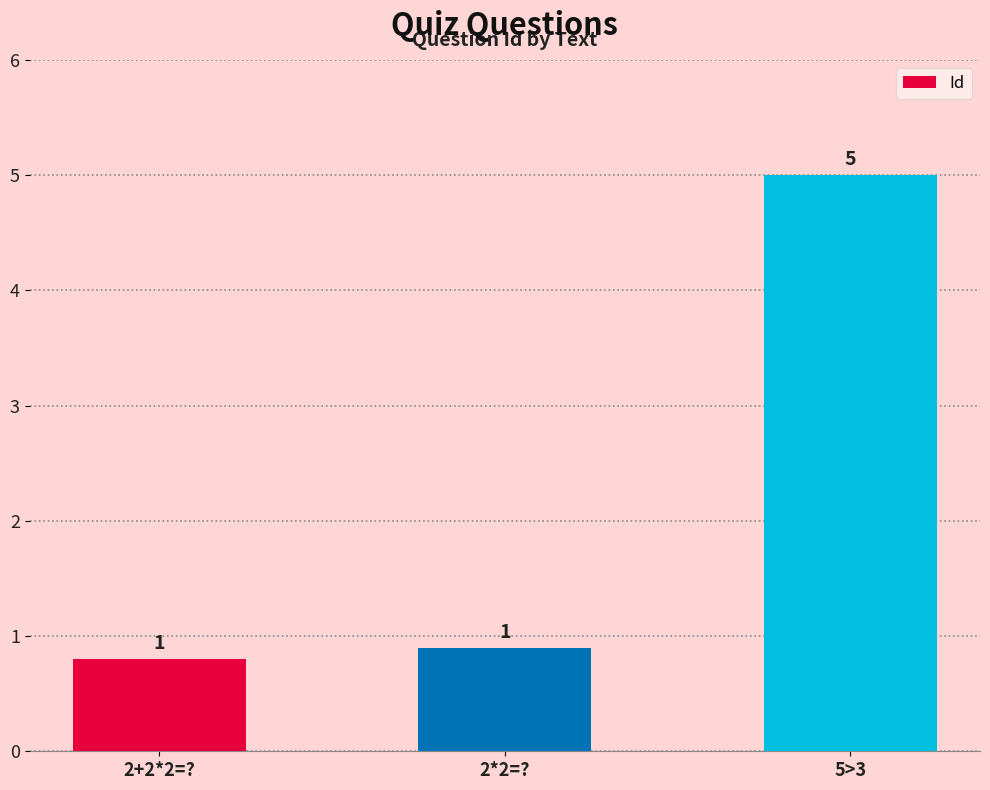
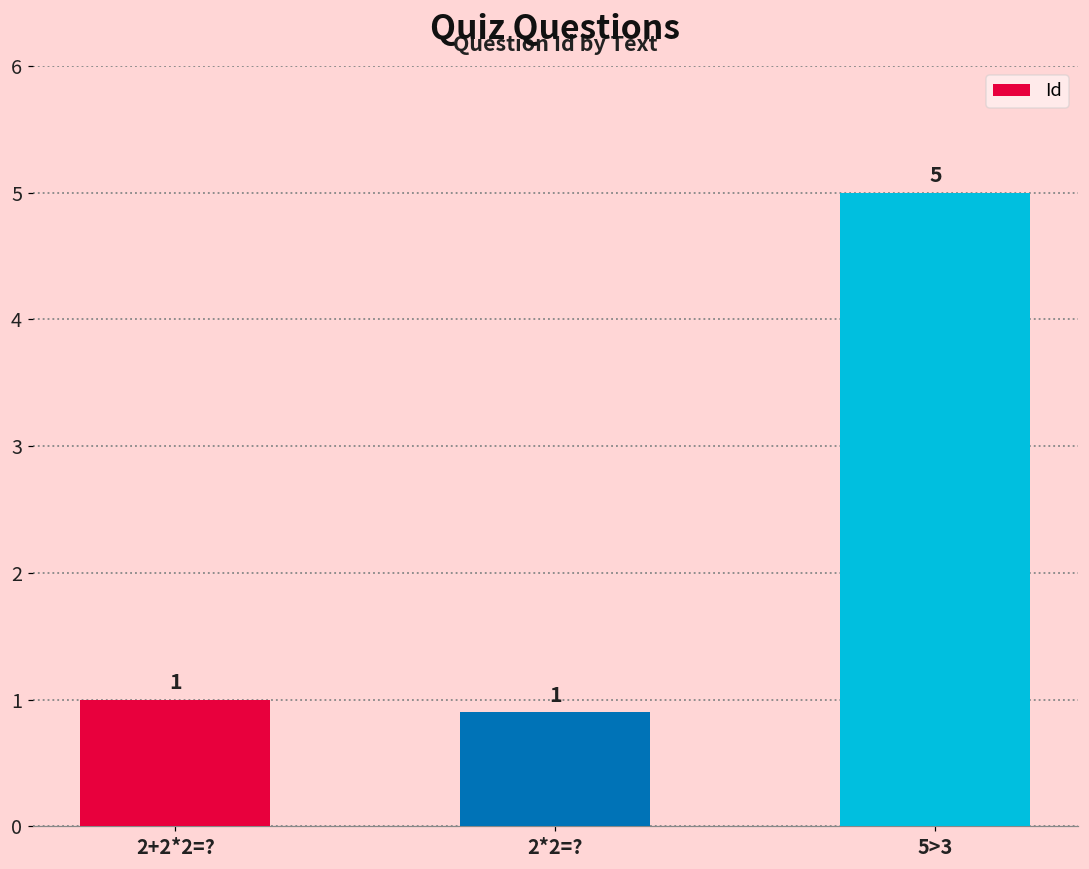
2+2*2=?: 0.8 -> 1.0
